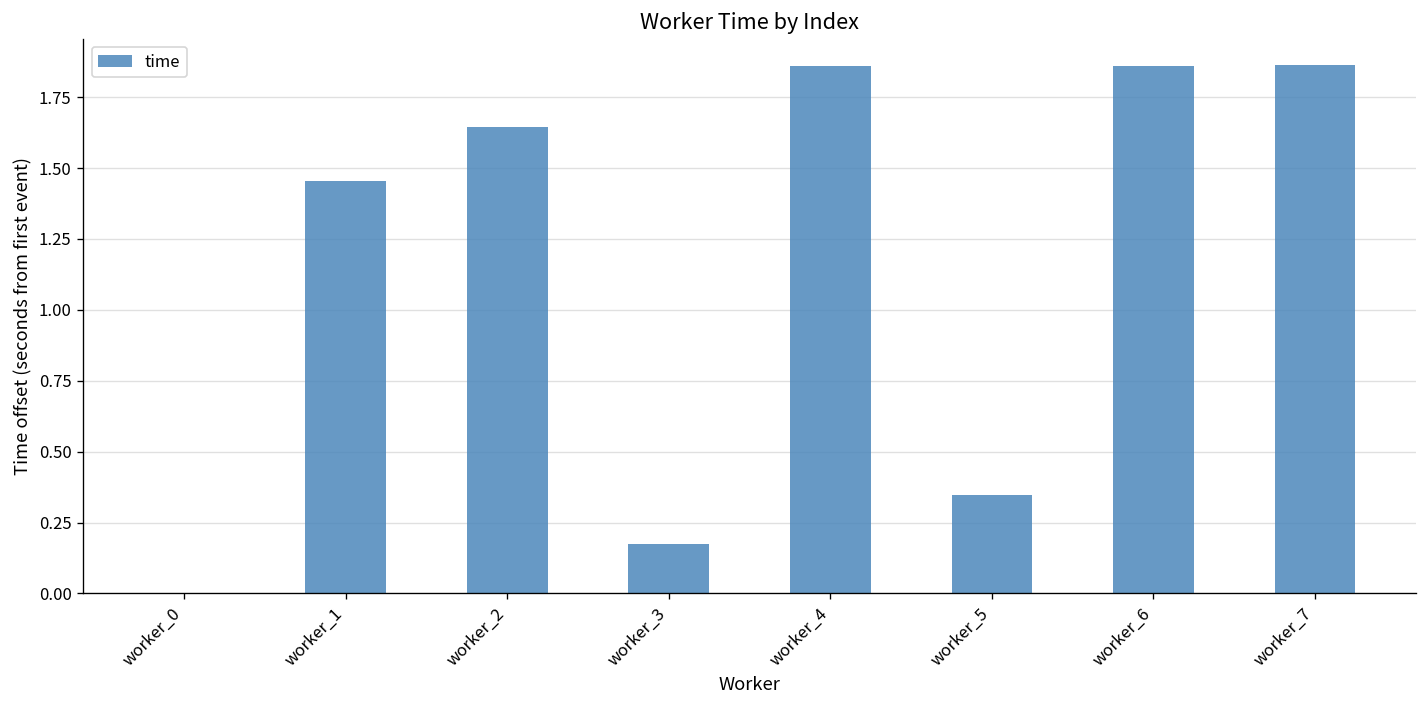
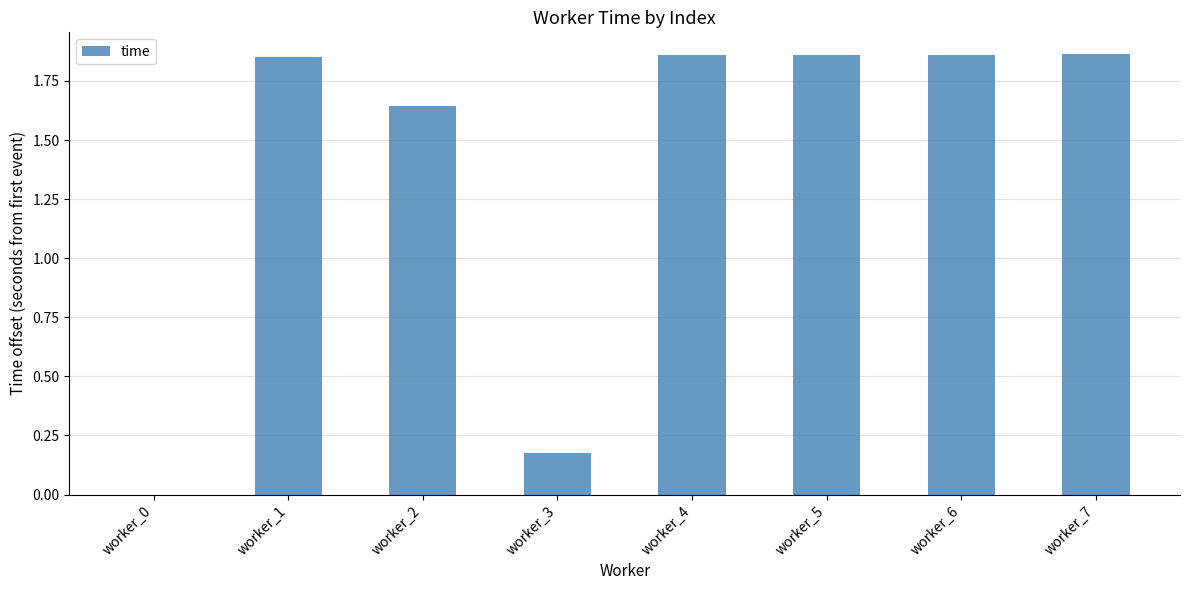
worker_1: 1.45 -> 1.85
worker_5: 0.35 -> 1.86
